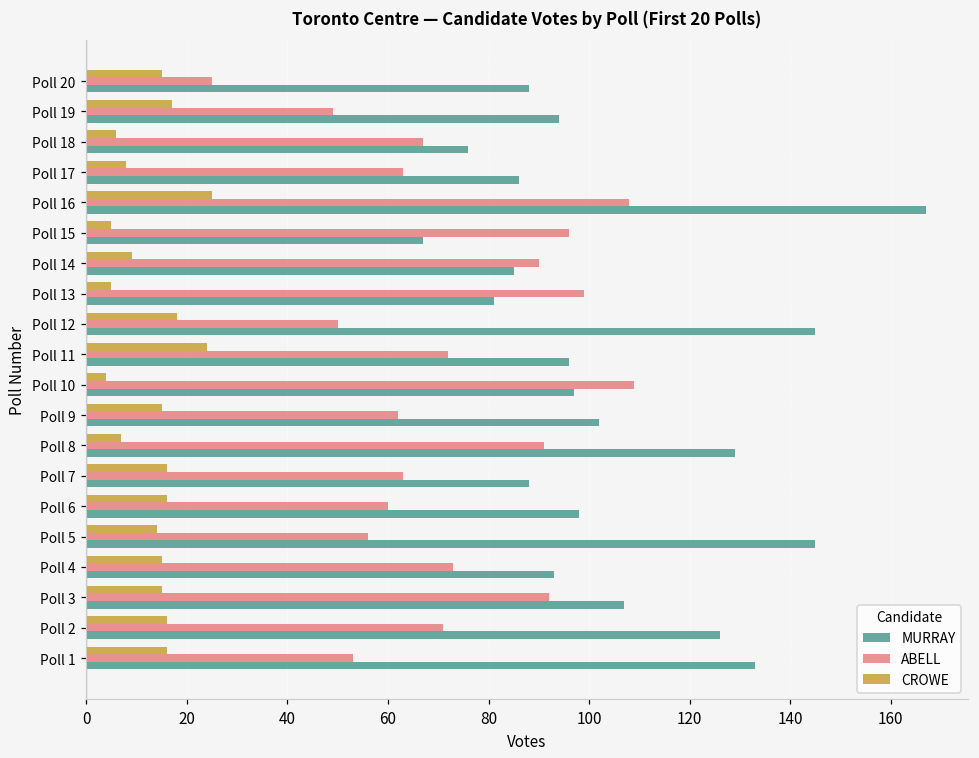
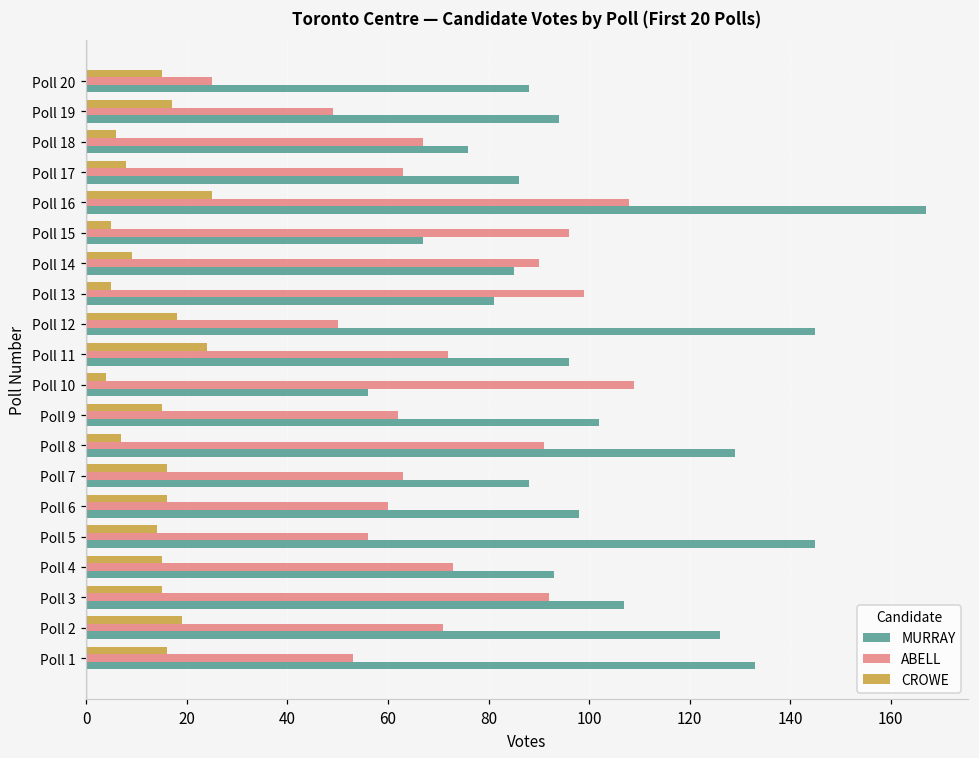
MURRAY, Poll 10: 97 -> 56
CROWE, Poll 2: 16 -> 19
